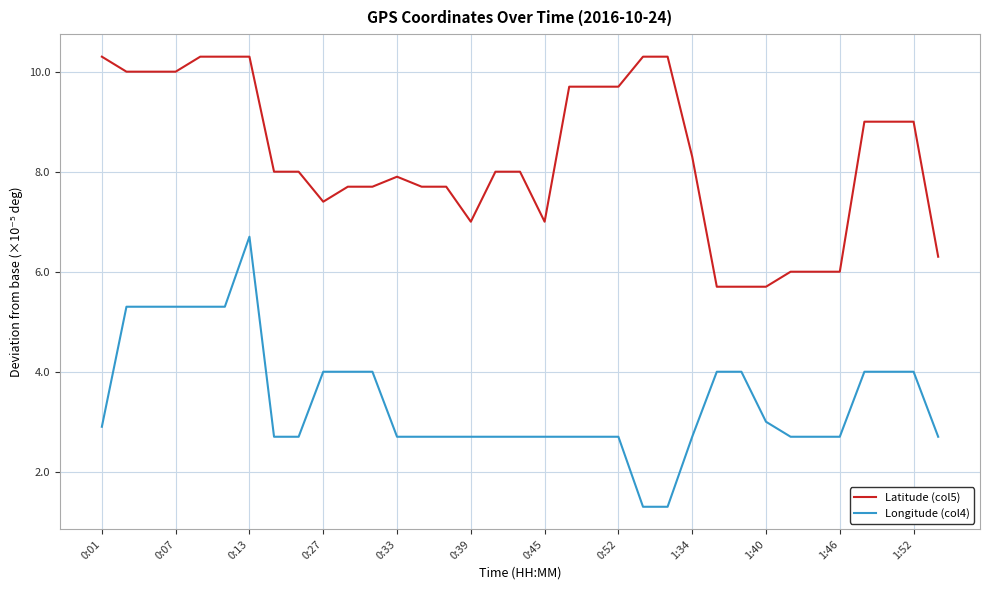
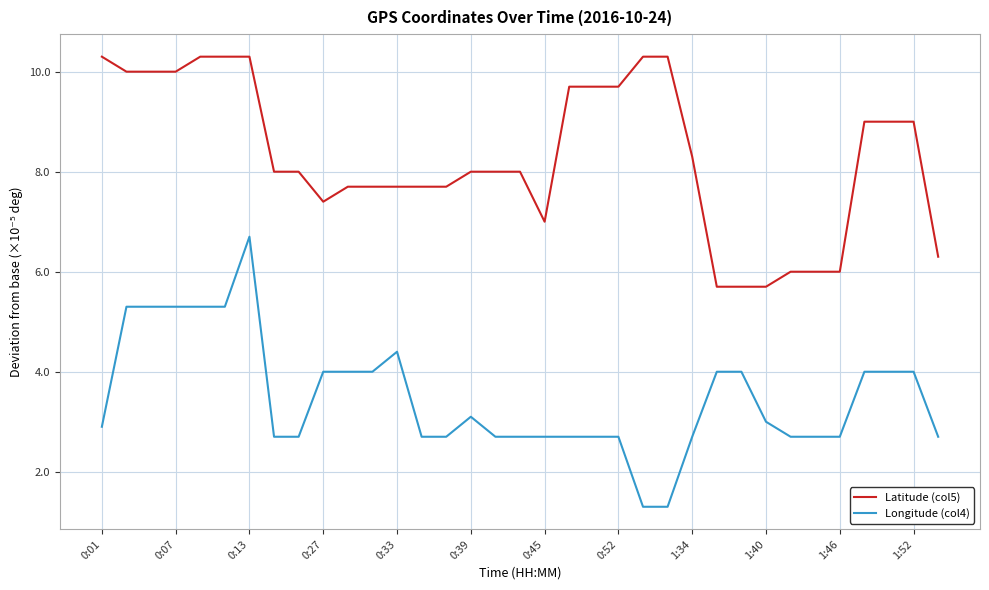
Latitude (col5), 0:33: 7.9 -> 7.7
Longitude (col4), 0:33: 2.7 -> 4.4
Latitude (col5), 0:39: 7.0 -> 8.0
Longitude (col4), 0:39: 2.7 -> 3.1
